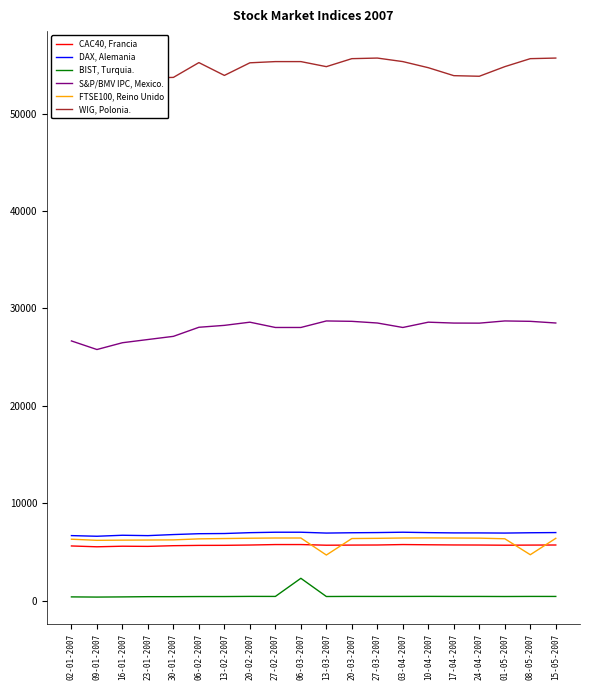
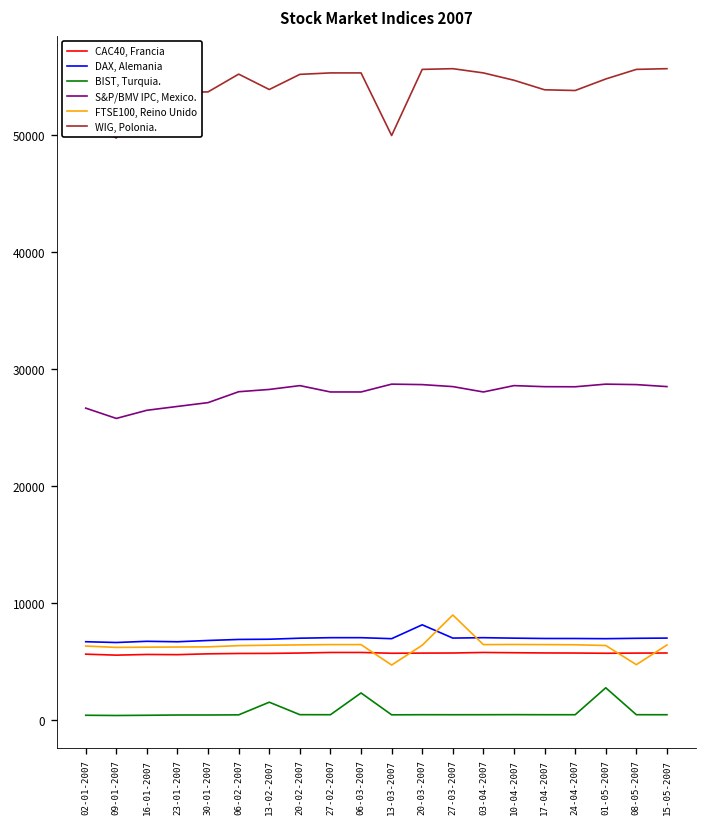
BIST, Turquia., 13-02-2007: 0 -> 2000
WIG, Polonia., 13-03-2007: 55000 -> 50000
DAX, Alemania, 20-03-2007: 7000 -> 8000
FTSE100, Reino Unido, 27-03-2007: 6000 -> 9000
BIST, Turquia., 01-05-2007: 0 -> 3000
